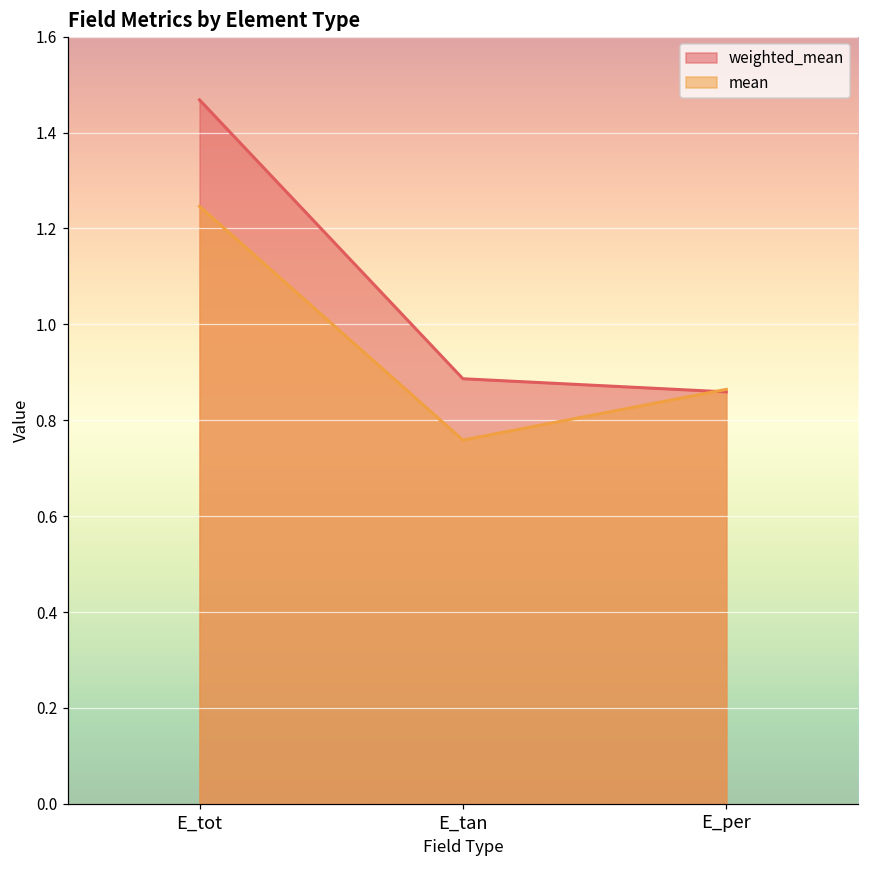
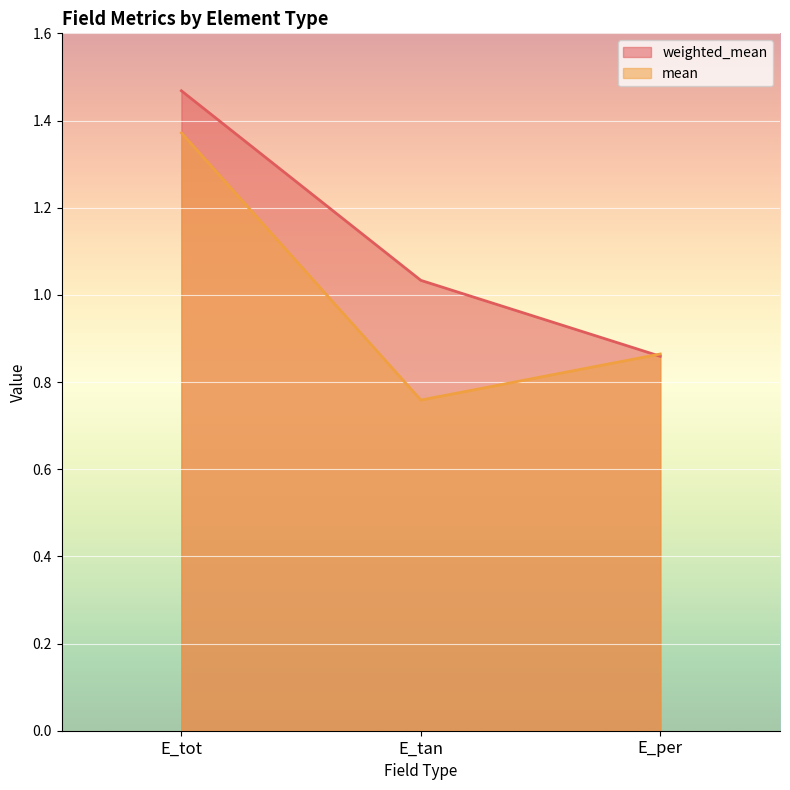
mean, E_tot: 1.25 -> 1.37
weighted_mean, E_tan: 0.89 -> 1.03
